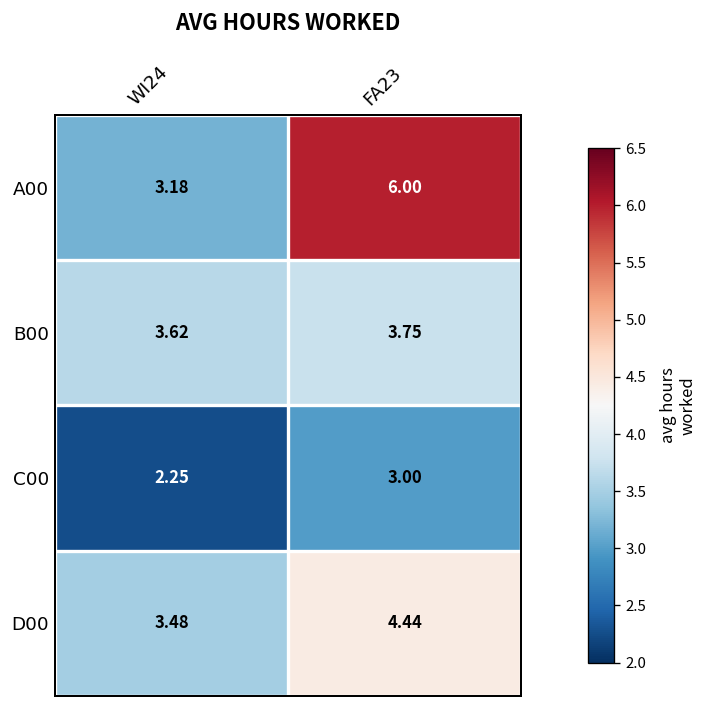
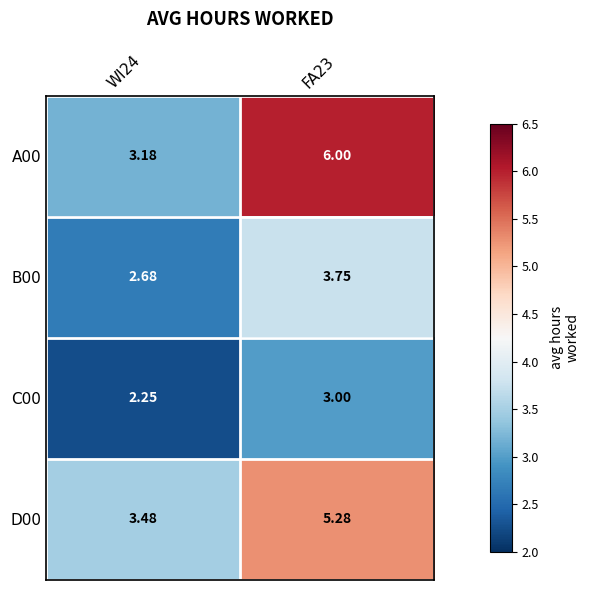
B00, WI24: 3.62 -> 2.68
D00, FA23: 4.44 -> 5.28
